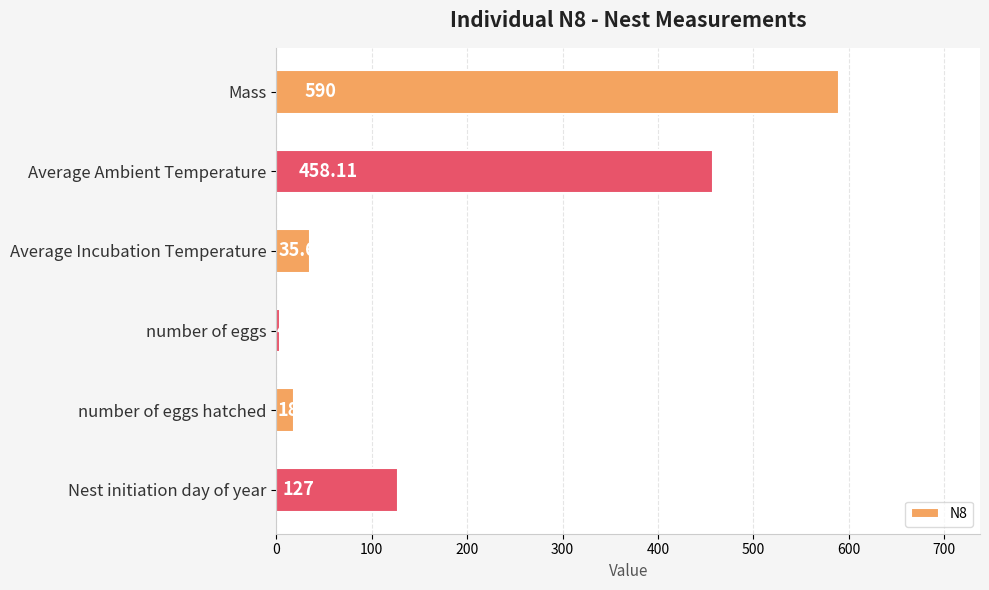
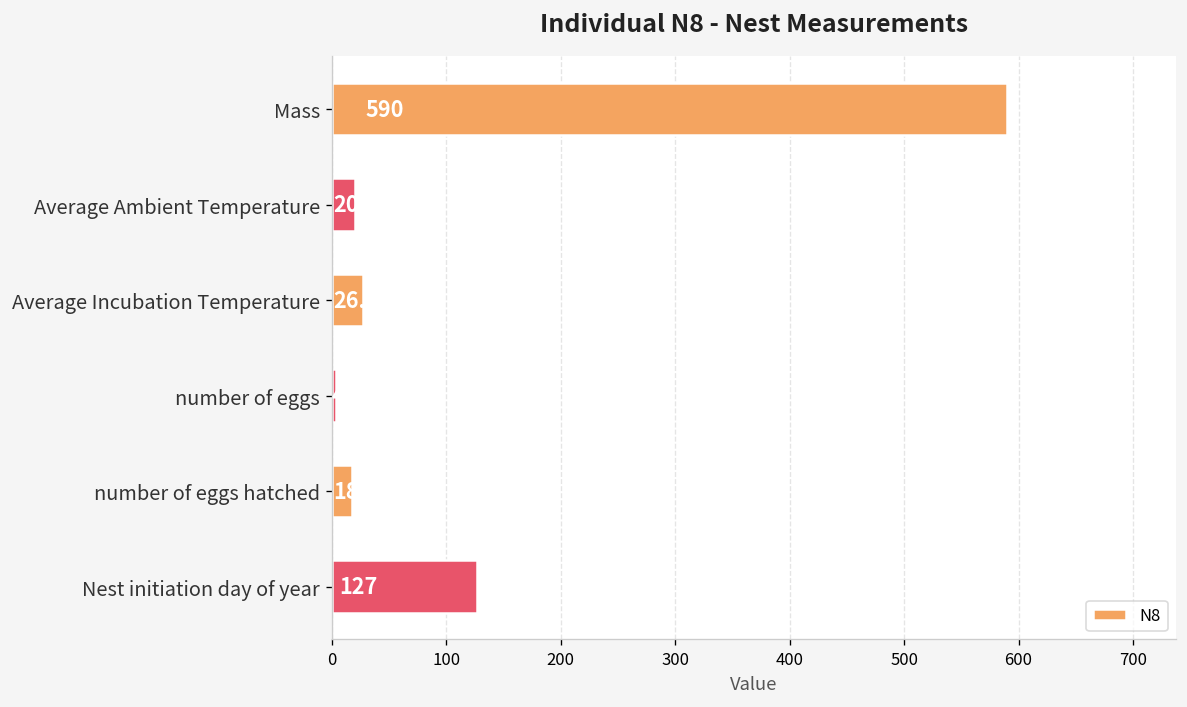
Average Ambient Temperature: 460 -> 20
Average Incubation Temperature: 35.6 -> 26.9
